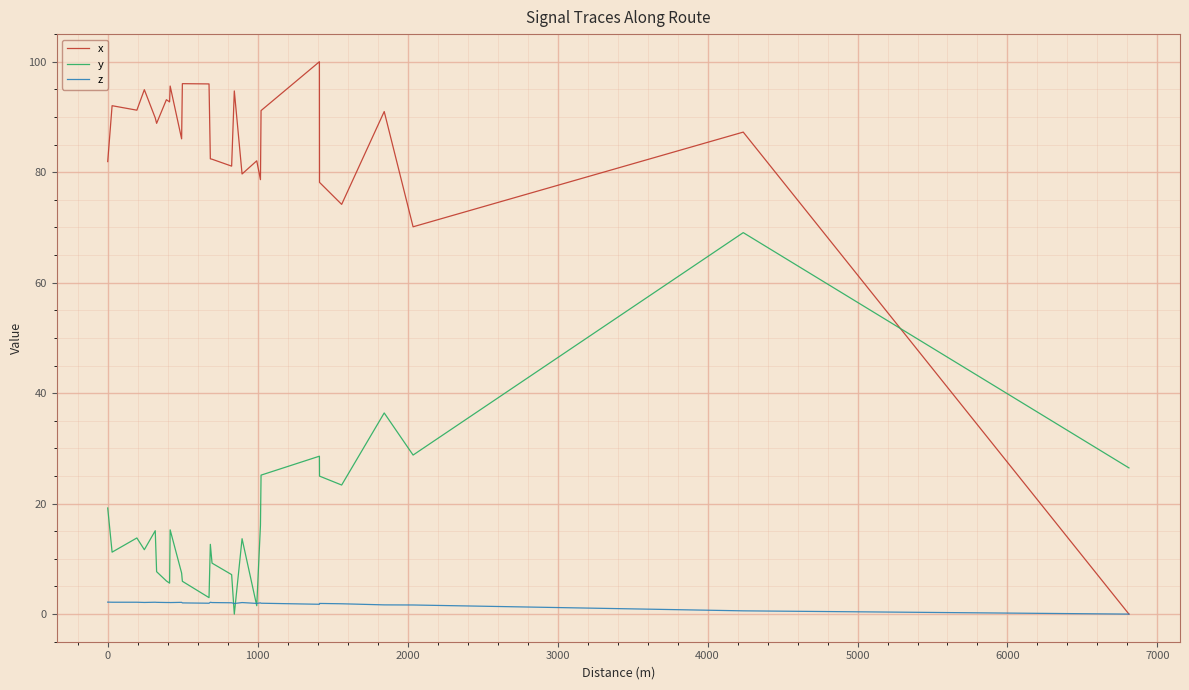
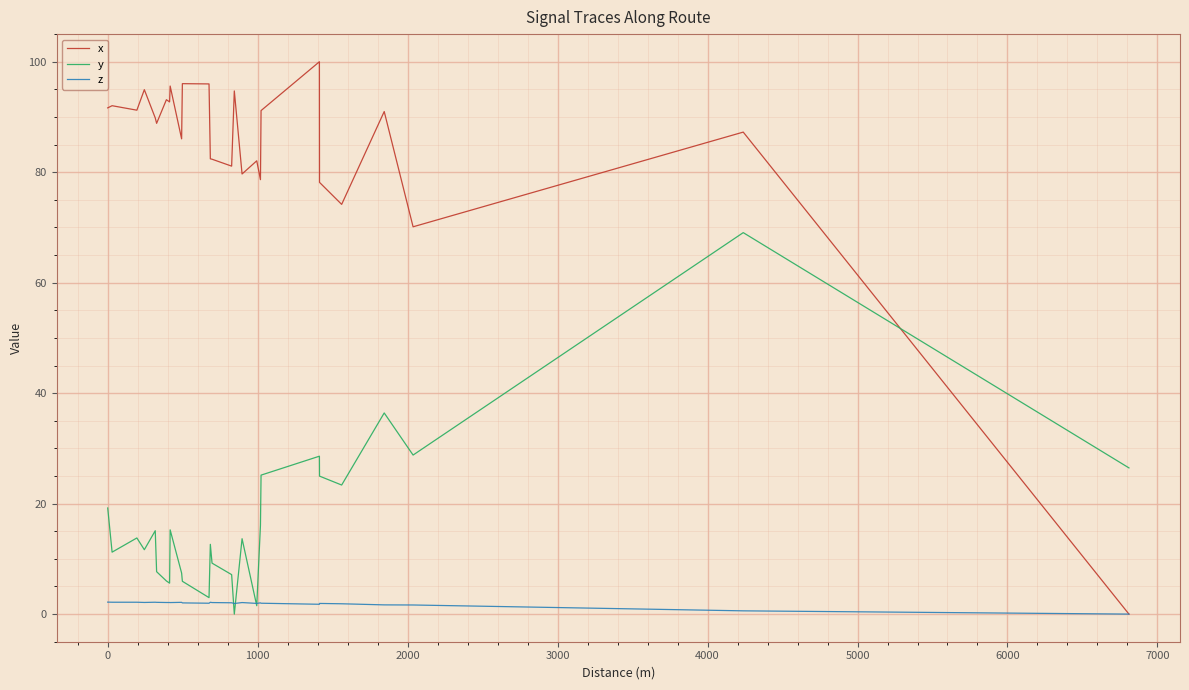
x, 0: 82 -> 92
